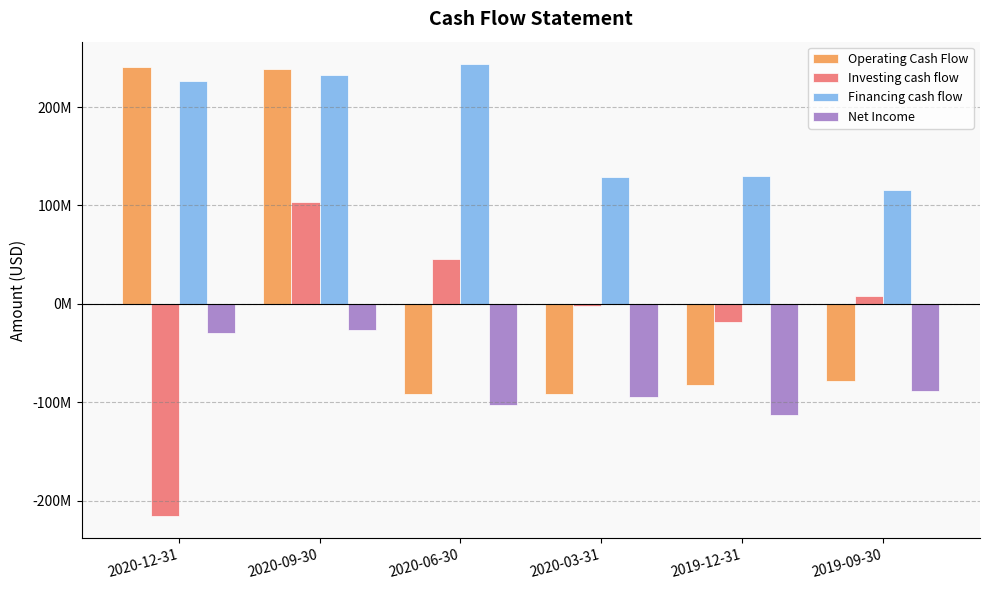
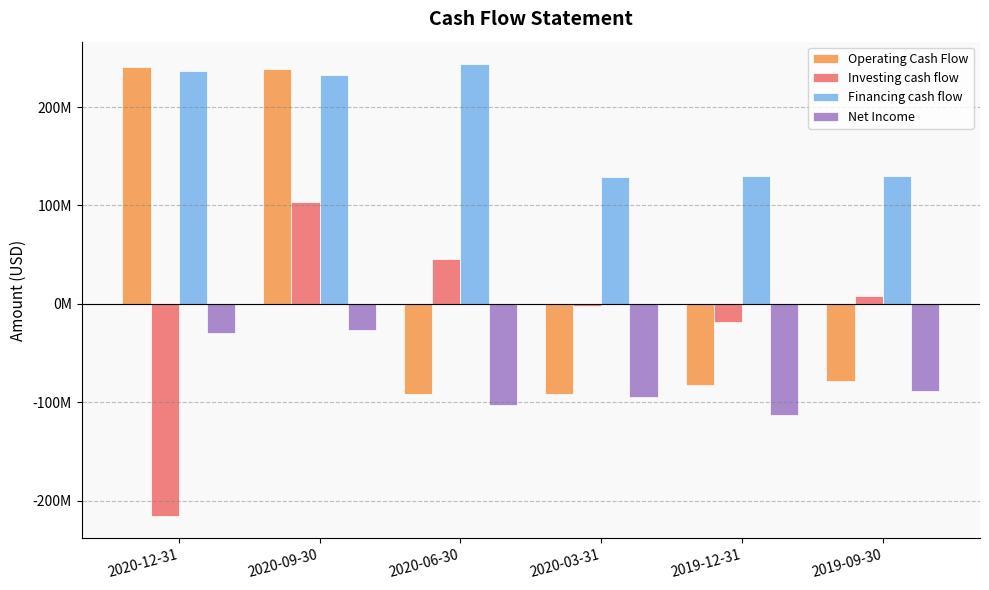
Financing cash flow, 2020-12-31: 230000000 -> 240000000
Financing cash flow, 2019-09-30: 120000000 -> 130000000
